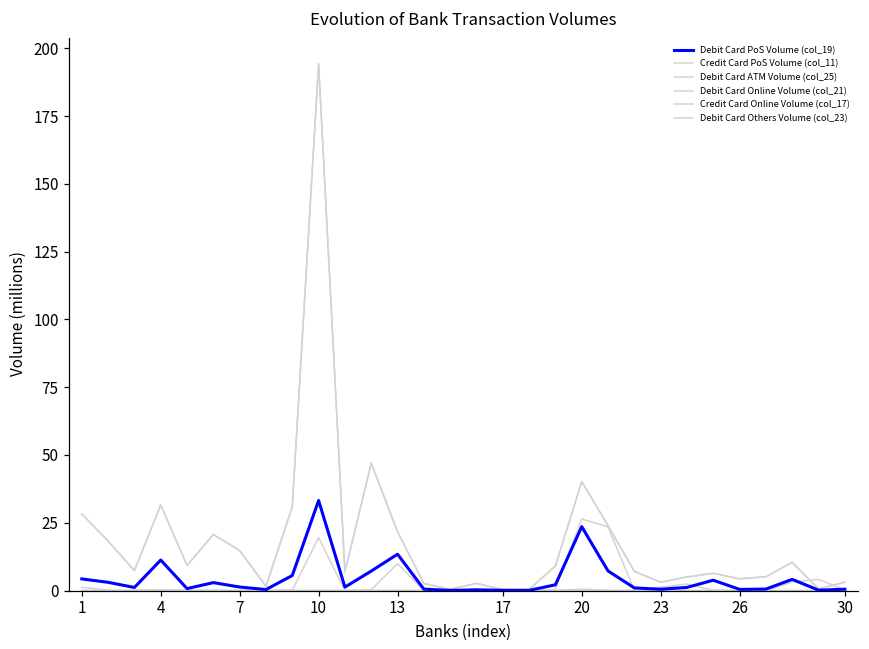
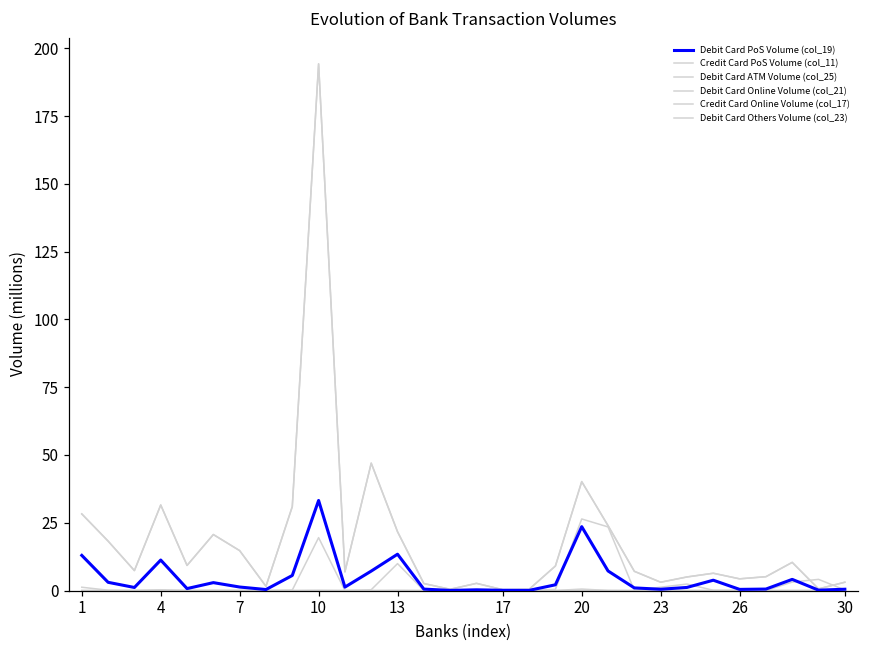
Debit Card PoS Volume (col_19), 1: 4 -> 13
